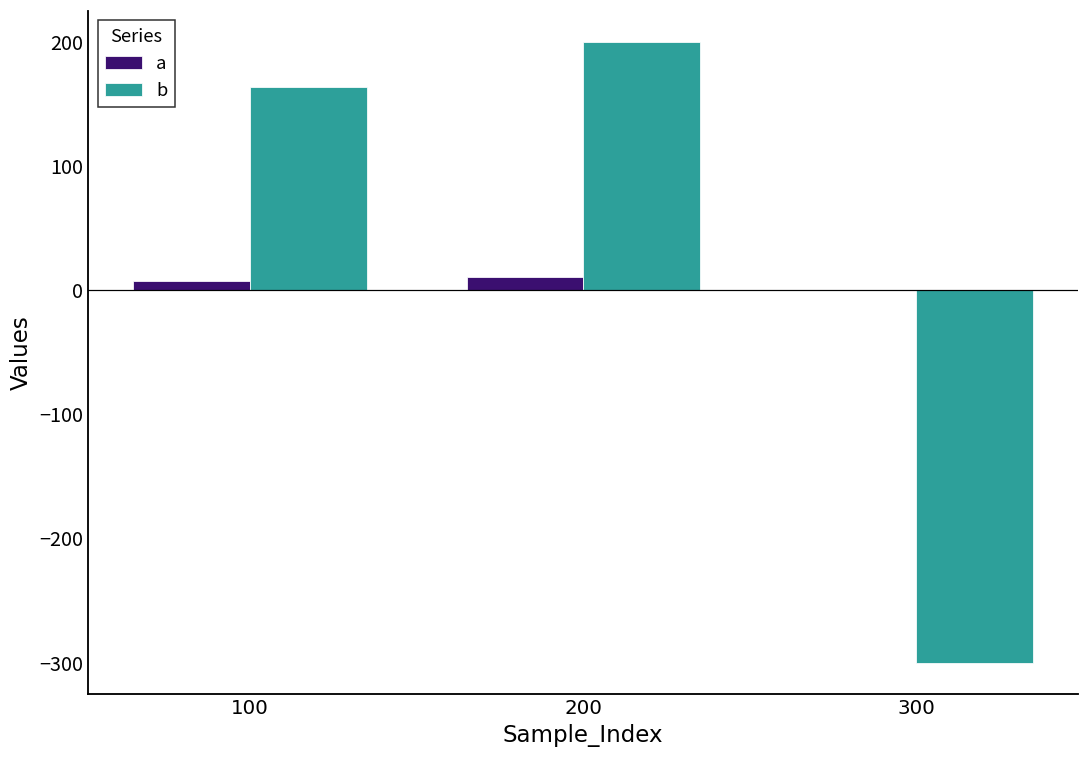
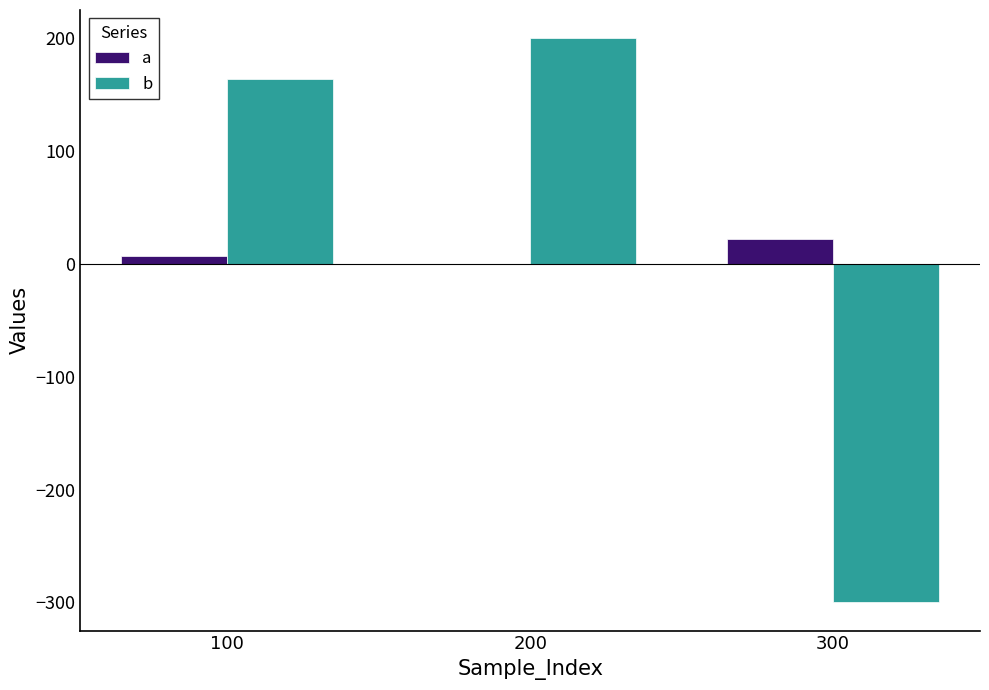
a, 200: 11 -> 0
a, 300: 0 -> 22
